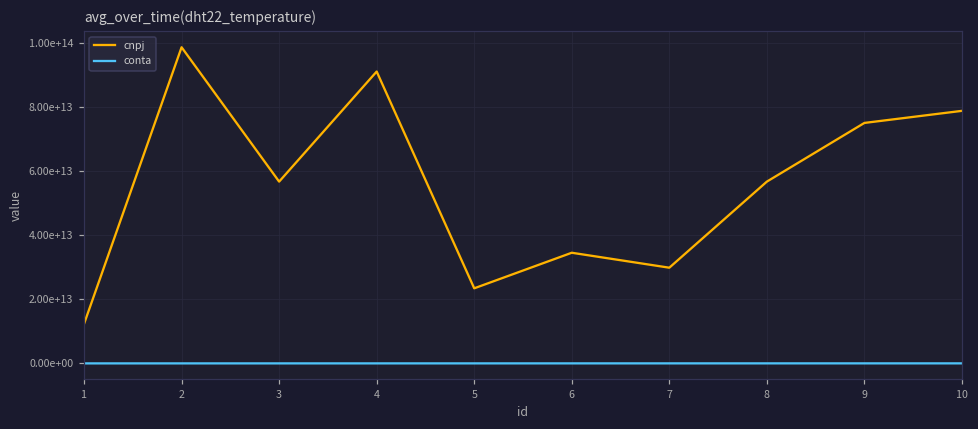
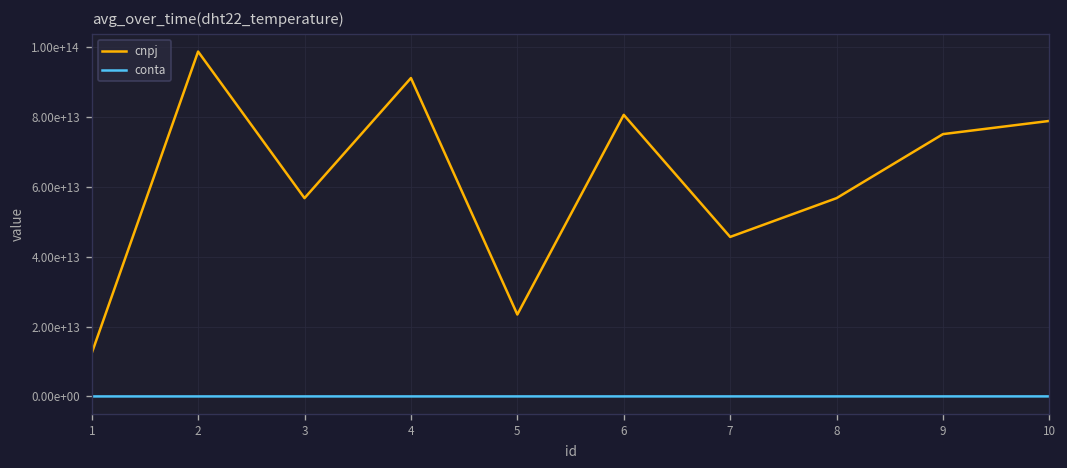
cnpj, 6: 35000000000000 -> 81000000000000
cnpj, 7: 30000000000000 -> 46000000000000
